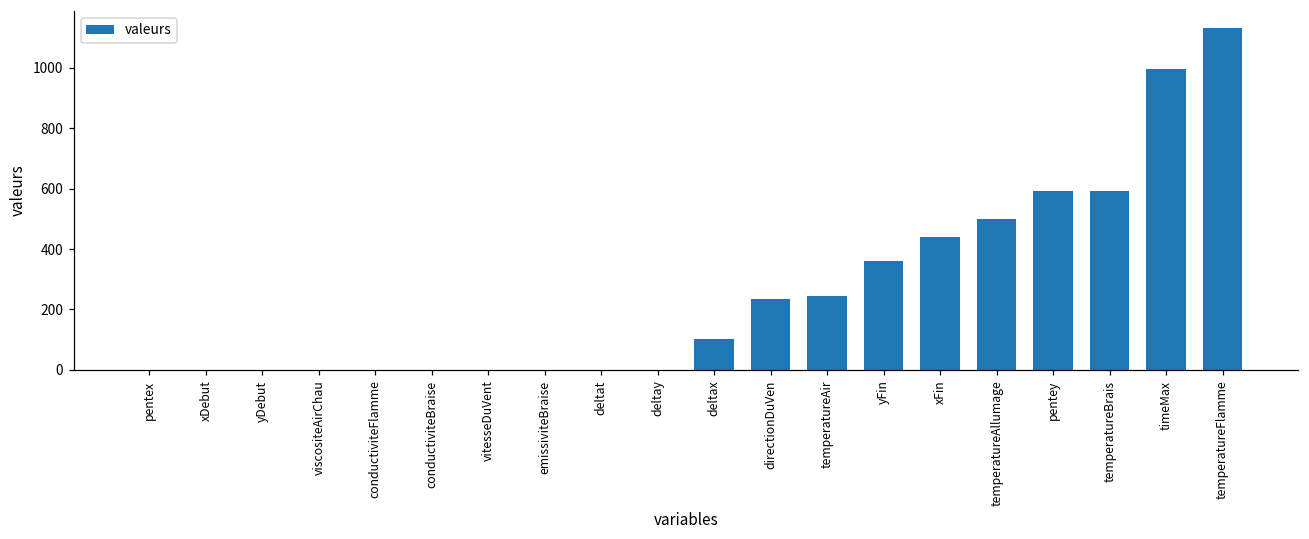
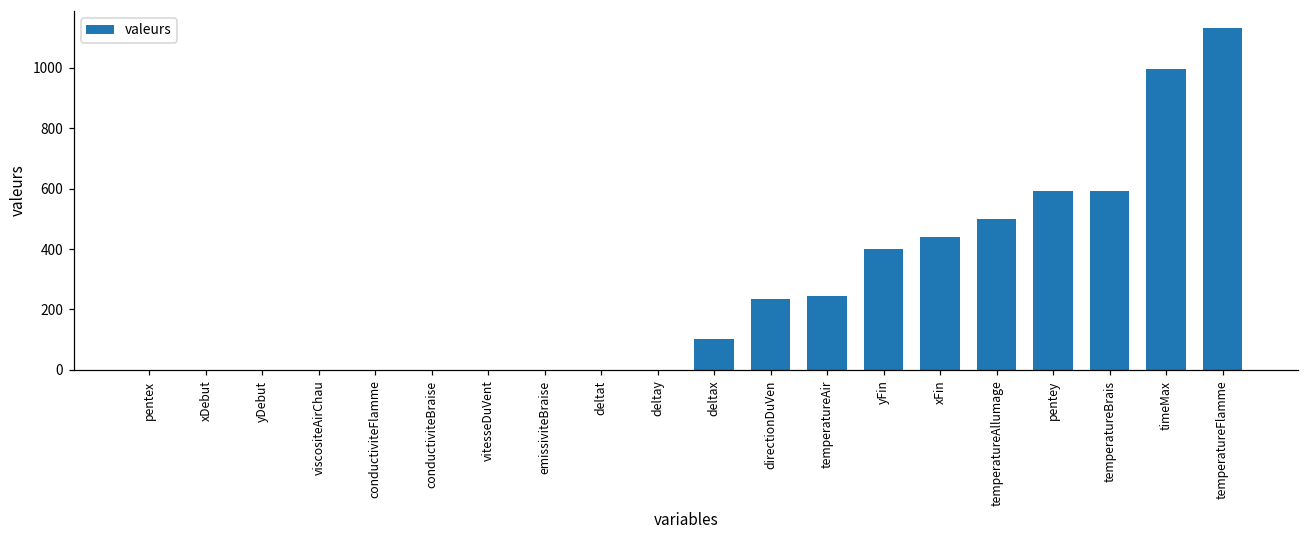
yFin: 360 -> 400
